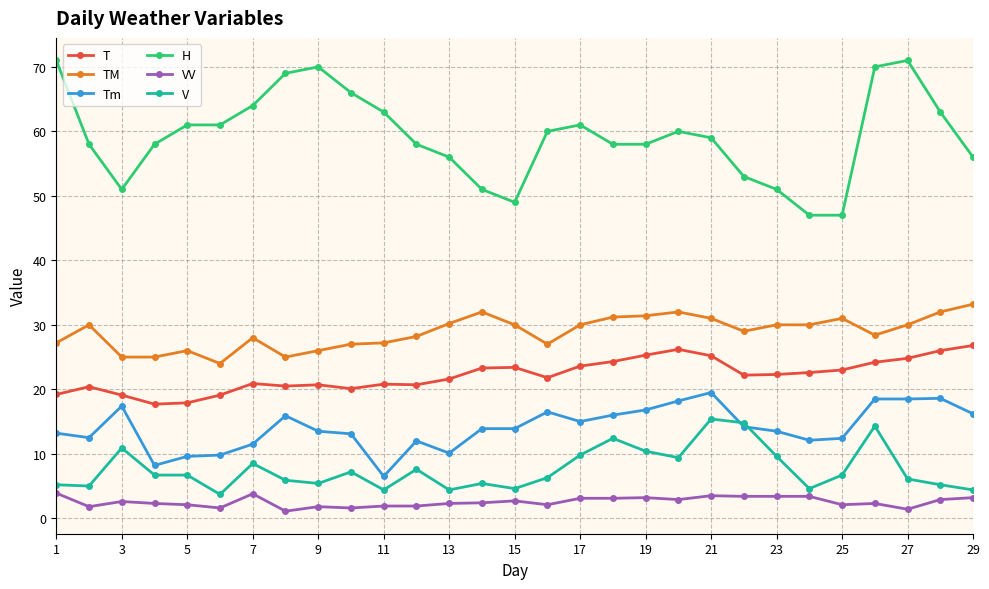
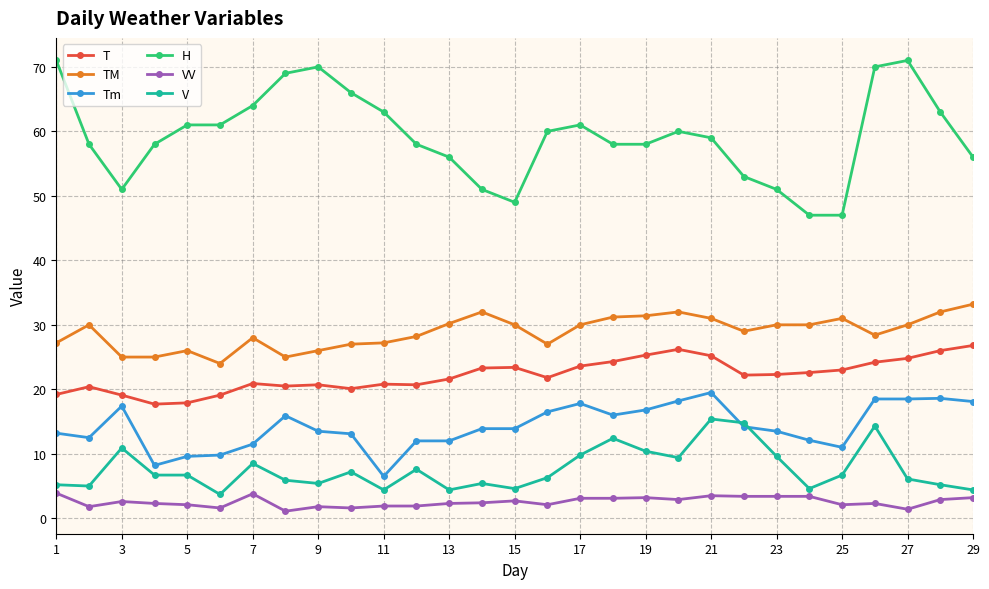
Tm, 13: 10 -> 12
Tm, 17: 15 -> 18
Tm, 25: 12 -> 11
Tm, 29: 16 -> 18
